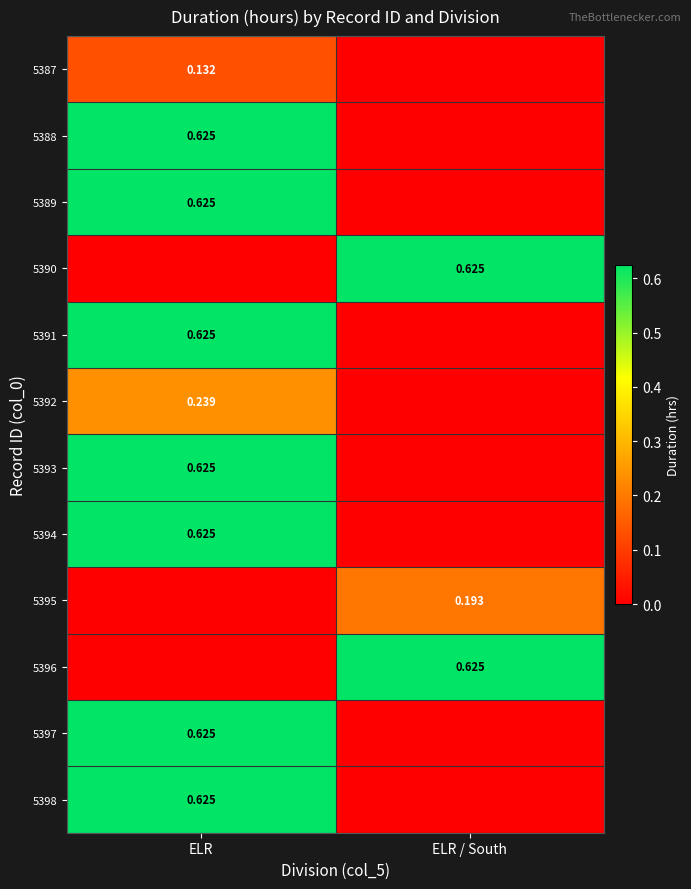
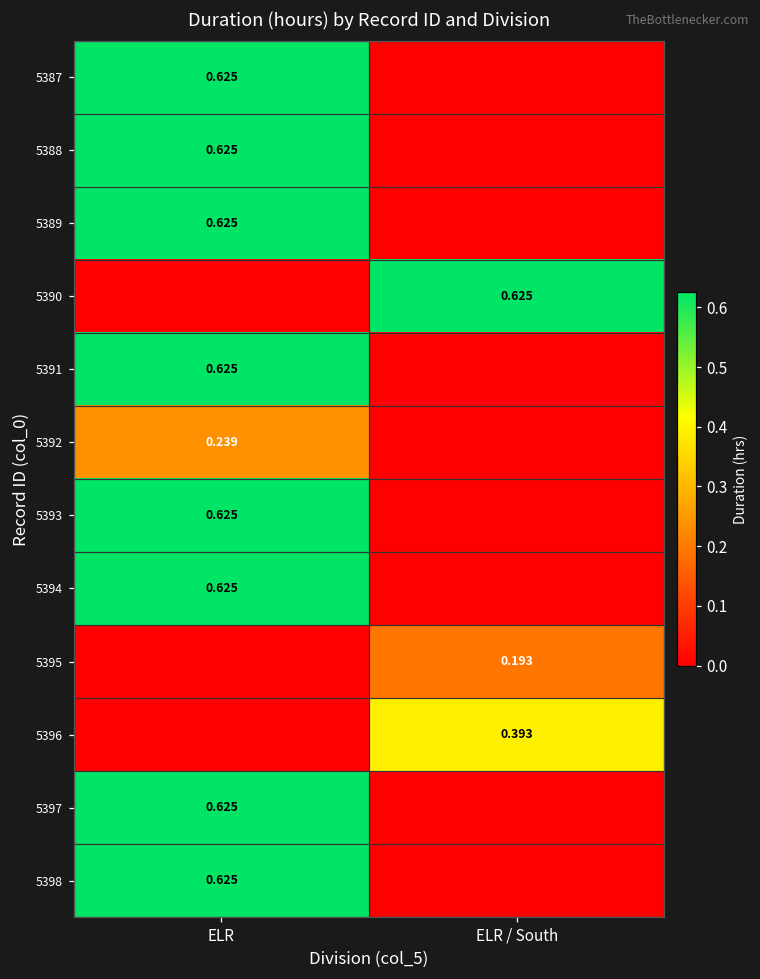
5387, ELR: 0.132 -> 0.625
5396, ELR / South: 0.625 -> 0.393
